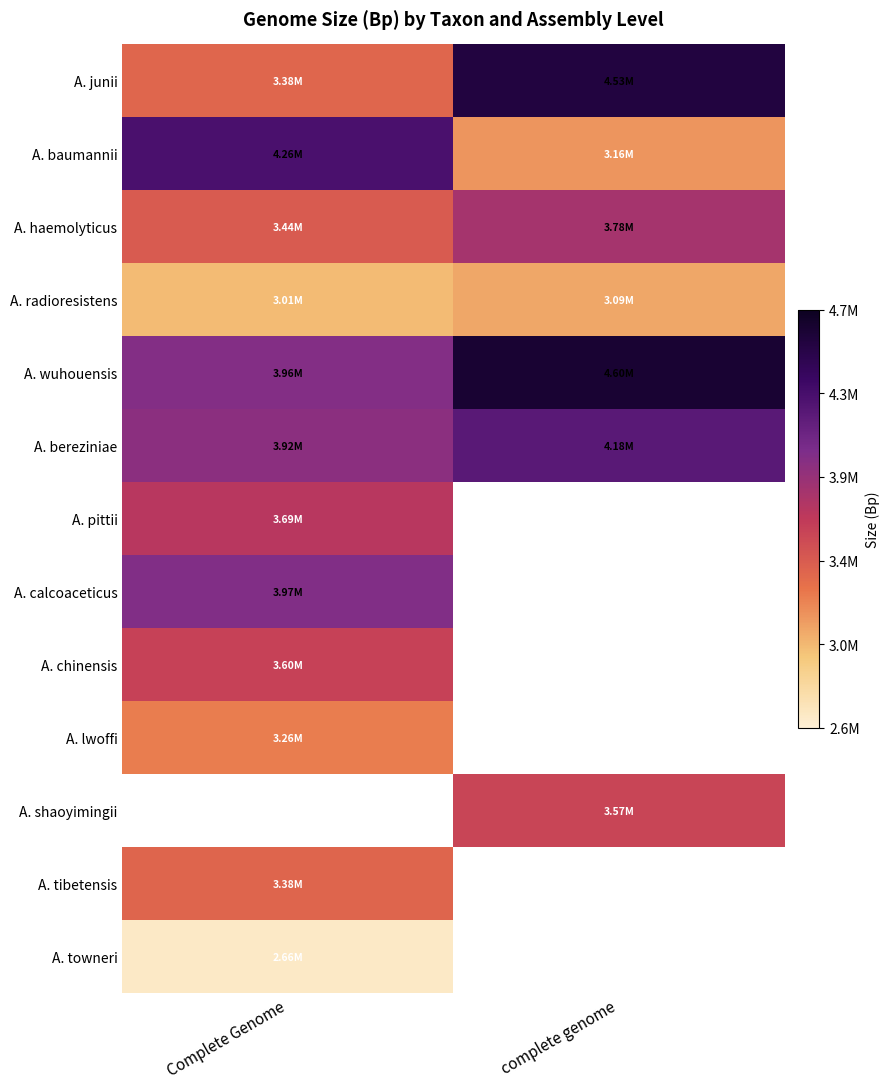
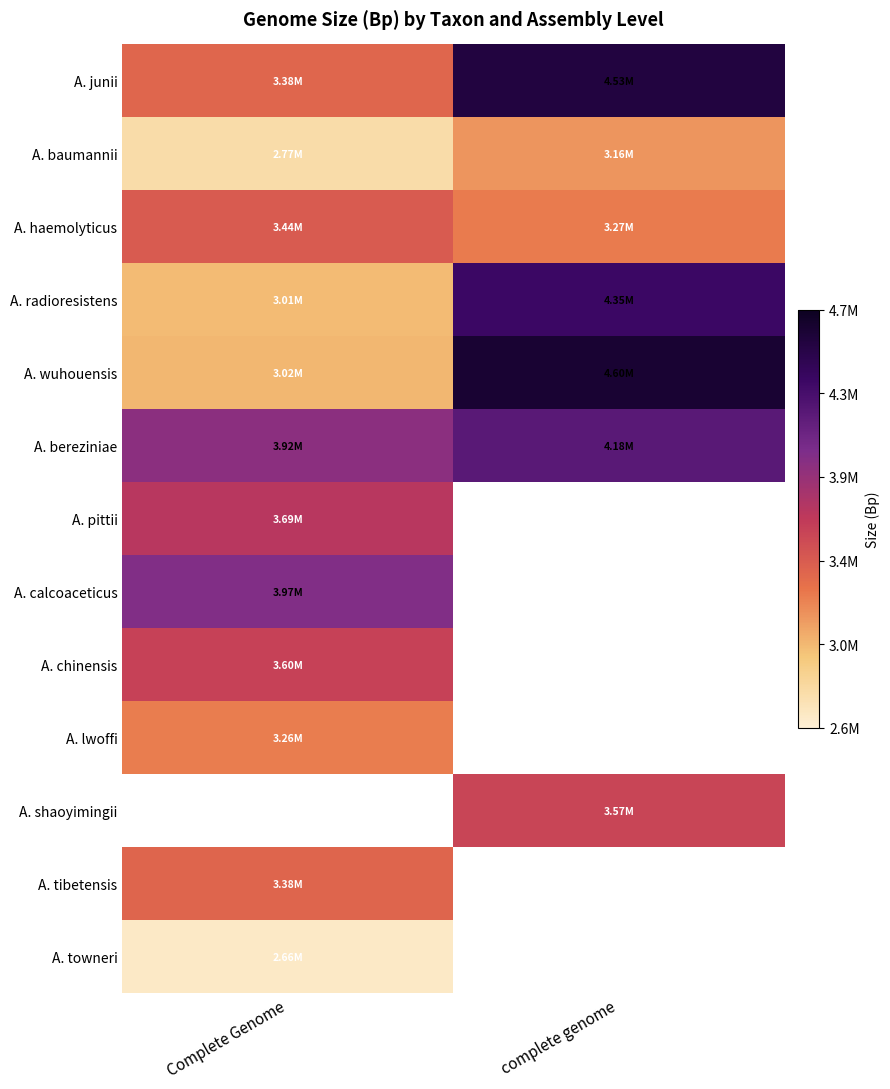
A. baumannii, Complete Genome: 4.26M -> 2.77M
A. haemolyticus, complete genome: 3.78M -> 3.27M
A. radioresistens, complete genome: 3.09M -> 4.35M
A. wuhouensis, Complete Genome: 3.96M -> 3.02M
